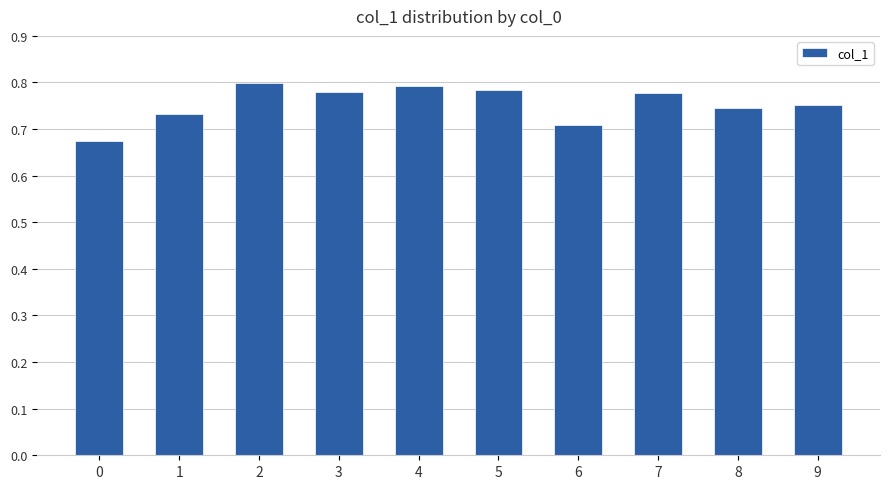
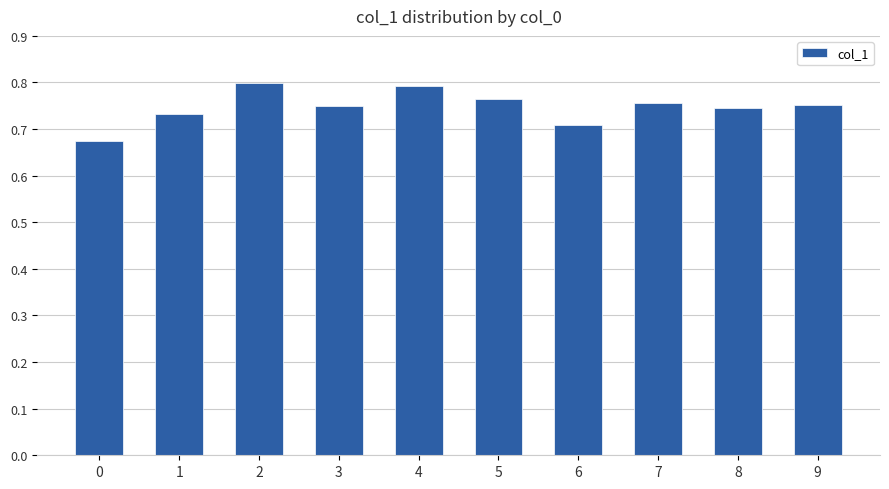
3: 0.78 -> 0.75
5: 0.78 -> 0.77
7: 0.78 -> 0.76
